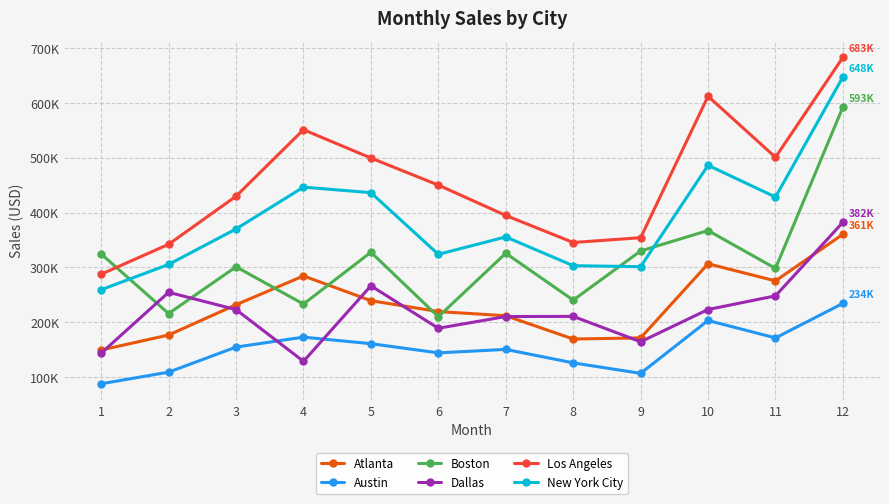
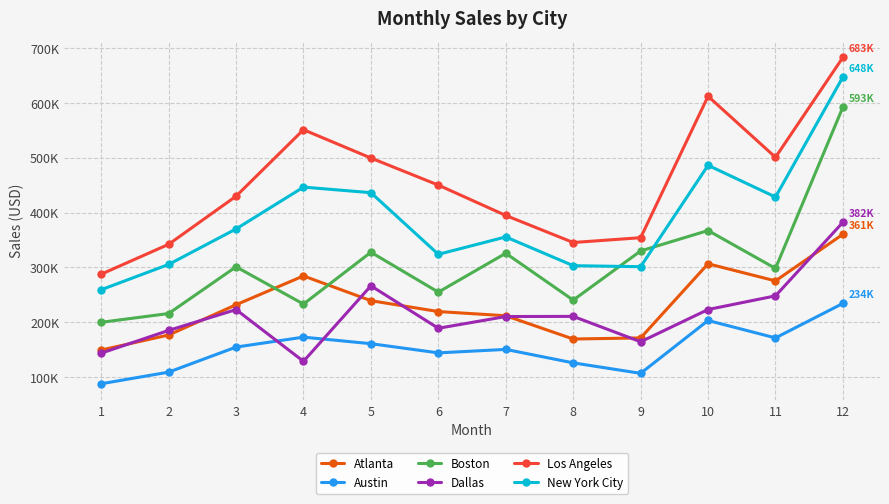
Boston, 1: 320000 -> 200000
Dallas, 2: 250000 -> 180000
Boston, 6: 210000 -> 250000
